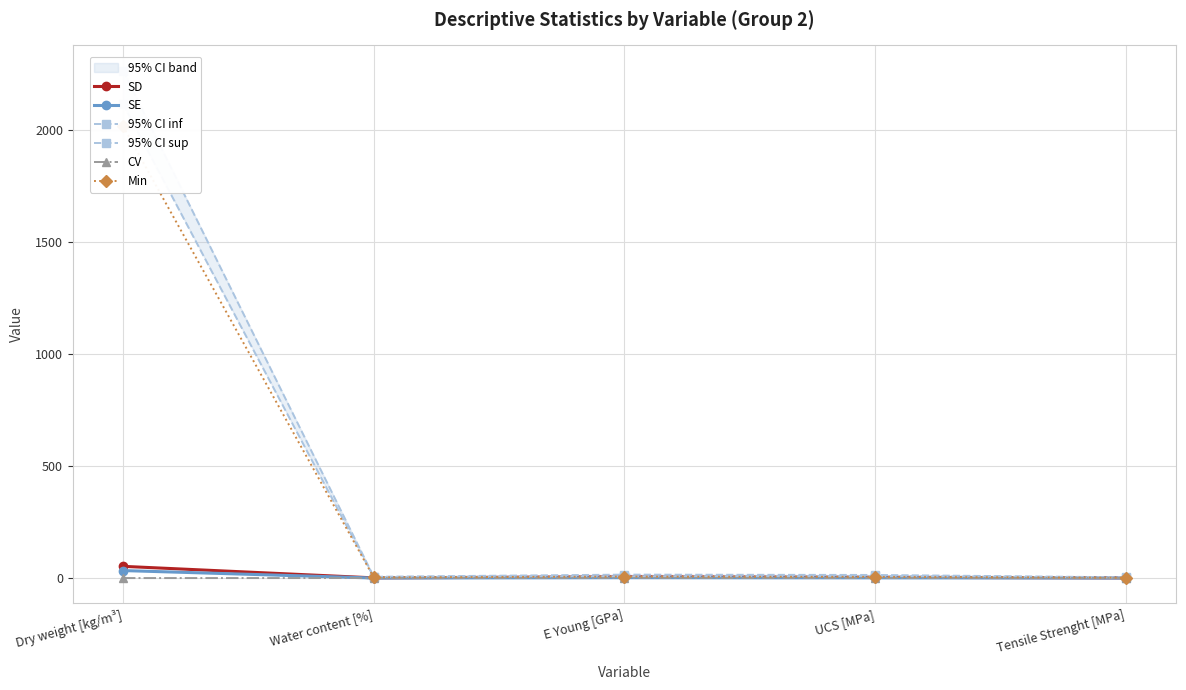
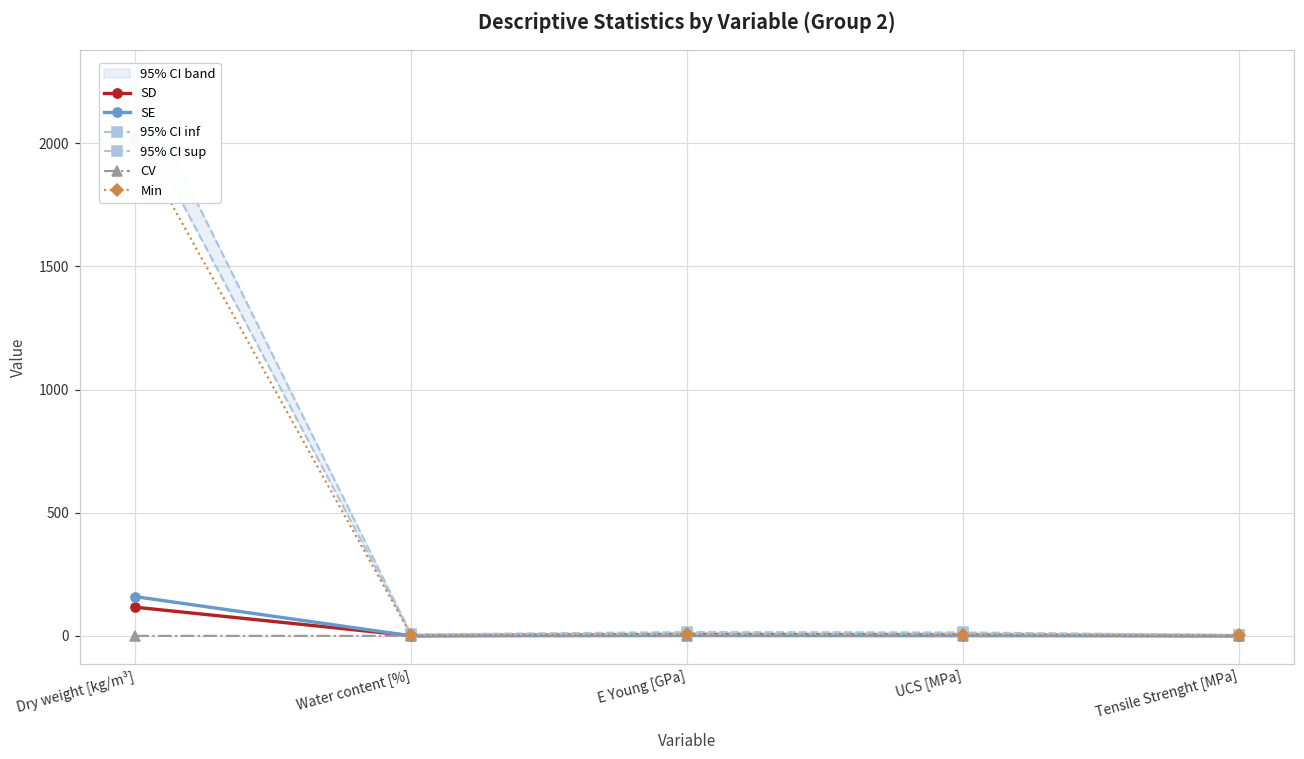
SD, Dry weight [kg/m³]: 50 -> 120
SE, Dry weight [kg/m³]: 30 -> 160
